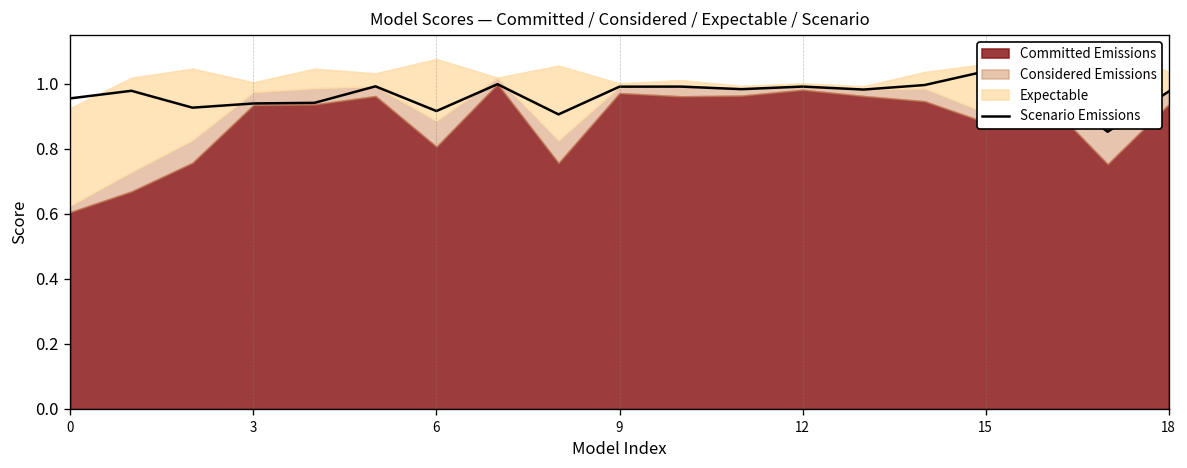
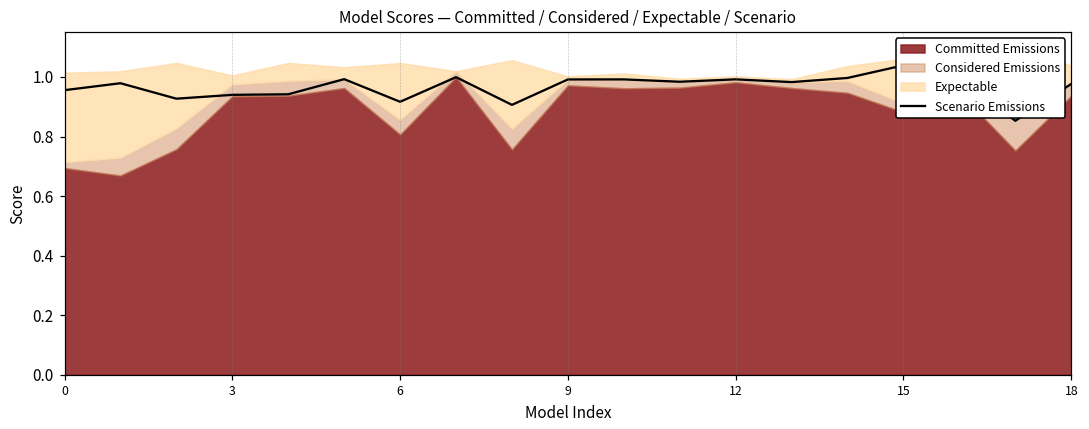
Committed Emissions, 0: 0.61 -> 0.69
Considered Emissions, 6: 0.08 -> 0.05
